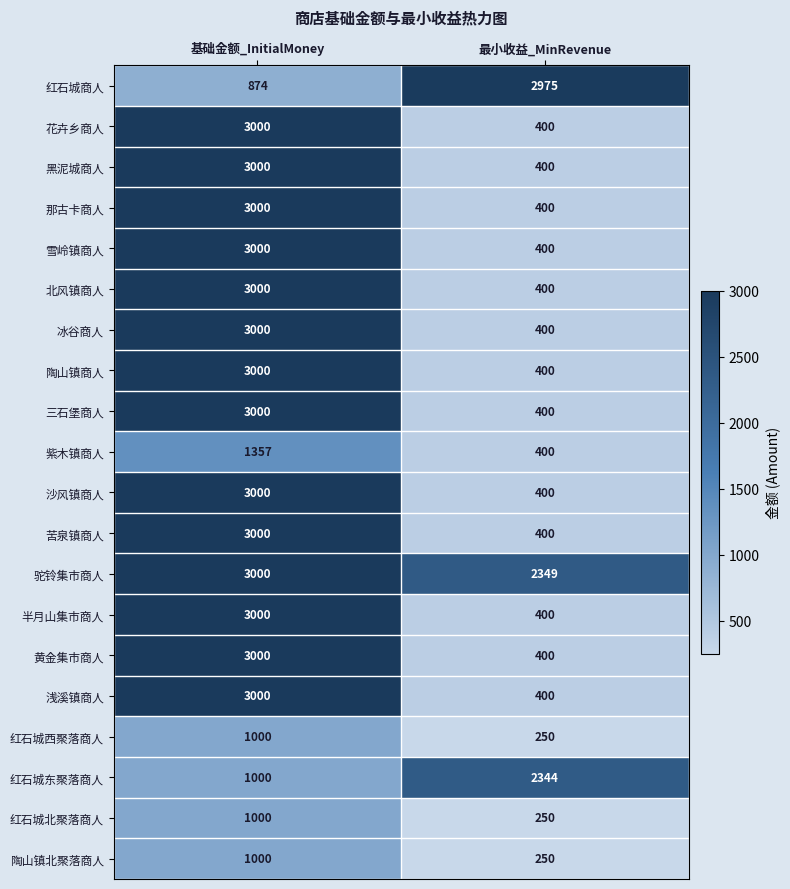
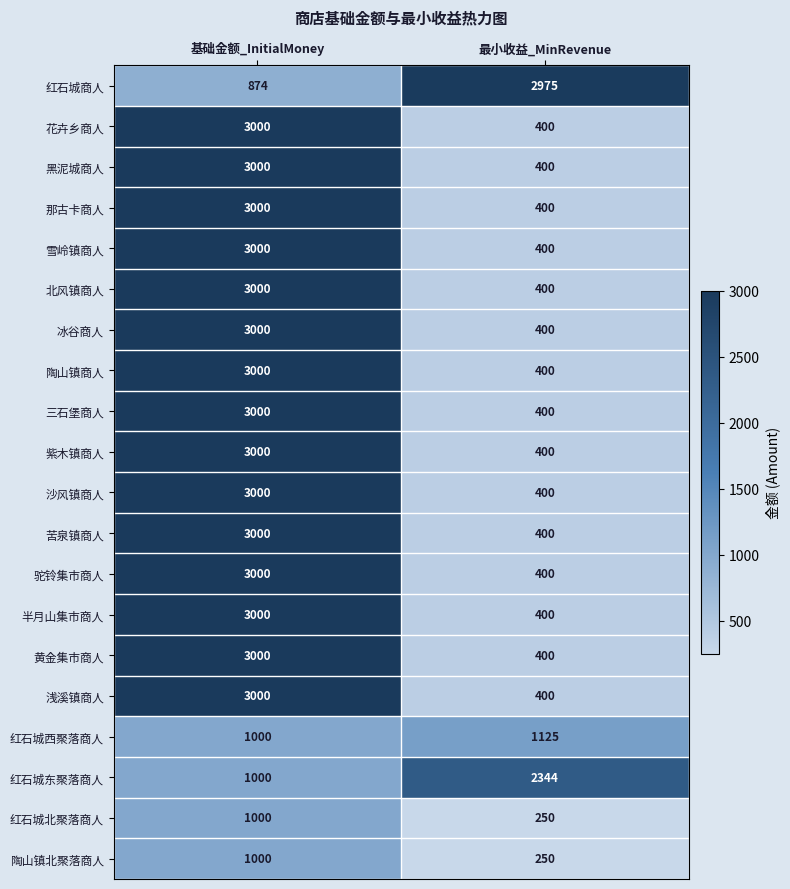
紫木镇商人, 基础金额_InitialMoney: 1357 -> 3000
驼铃集市商人, 最小收益_MinRevenue: 2349 -> 400
红石城西聚落商人, 最小收益_MinRevenue: 250 -> 1125
